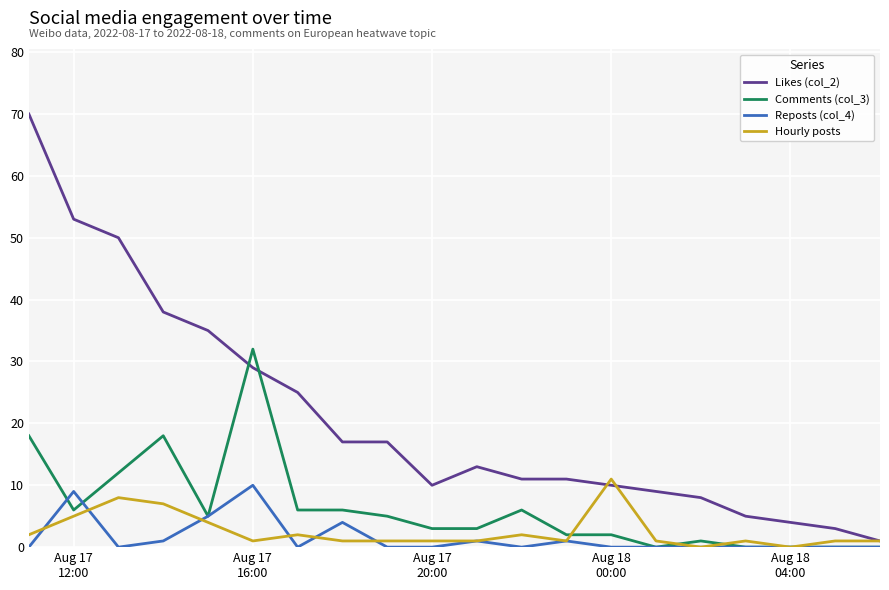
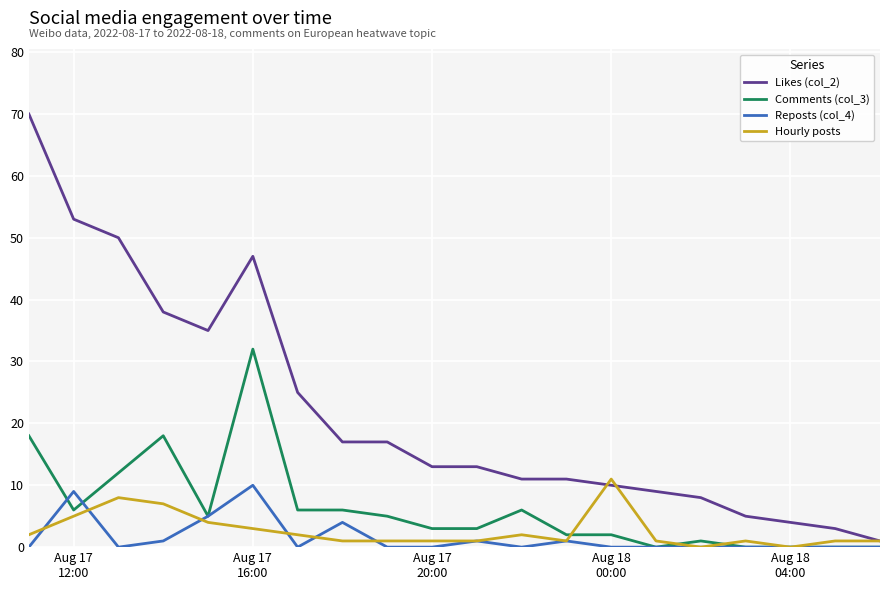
Likes (col_2), Aug 17 16:00: 29 -> 47
Hourly posts, Aug 17 16:00: 1 -> 3
Likes (col_2), Aug 17 20:00: 10 -> 13
